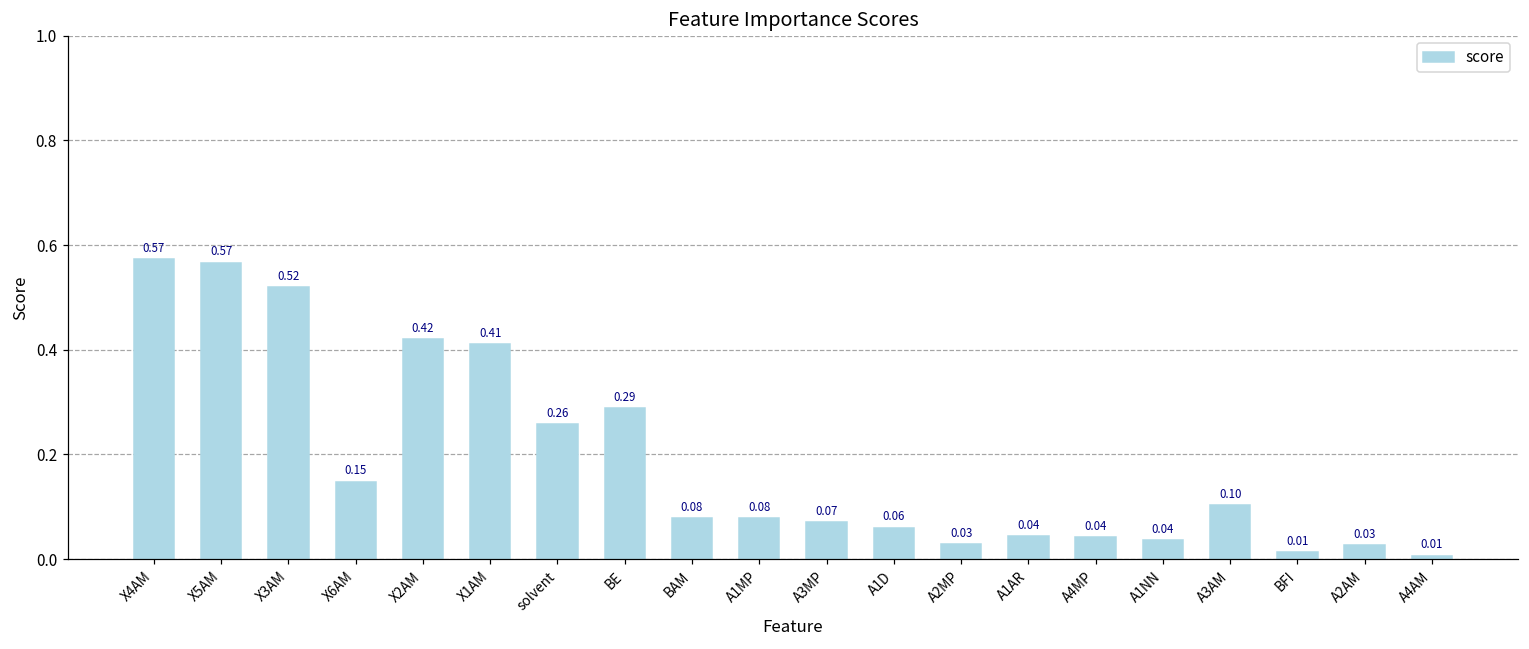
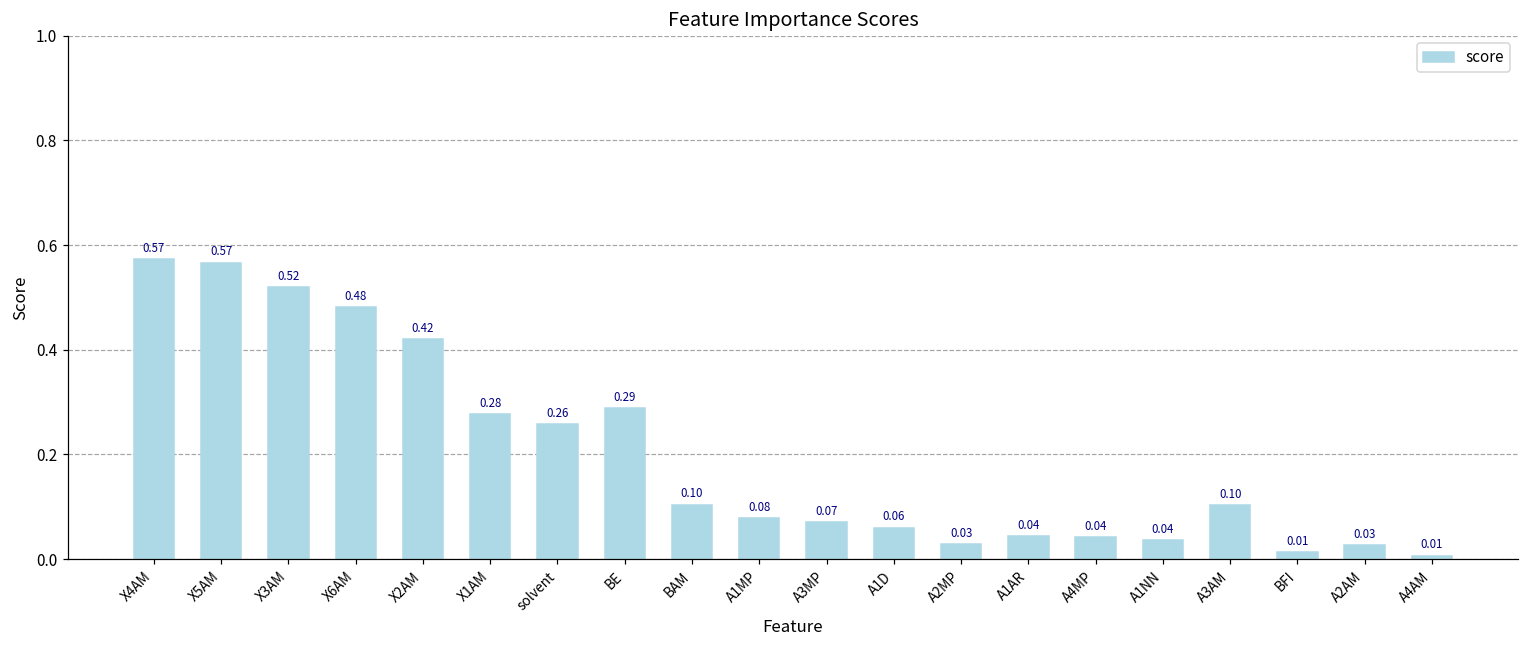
X6AM: 0.15 -> 0.48
X1AM: 0.41 -> 0.28
BAM: 0.08 -> 0.10
